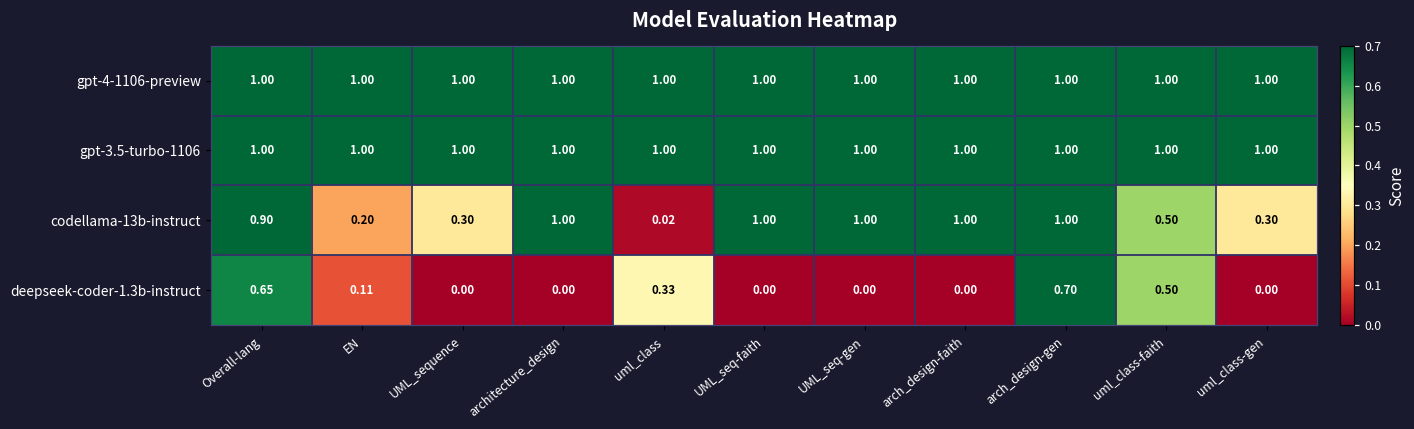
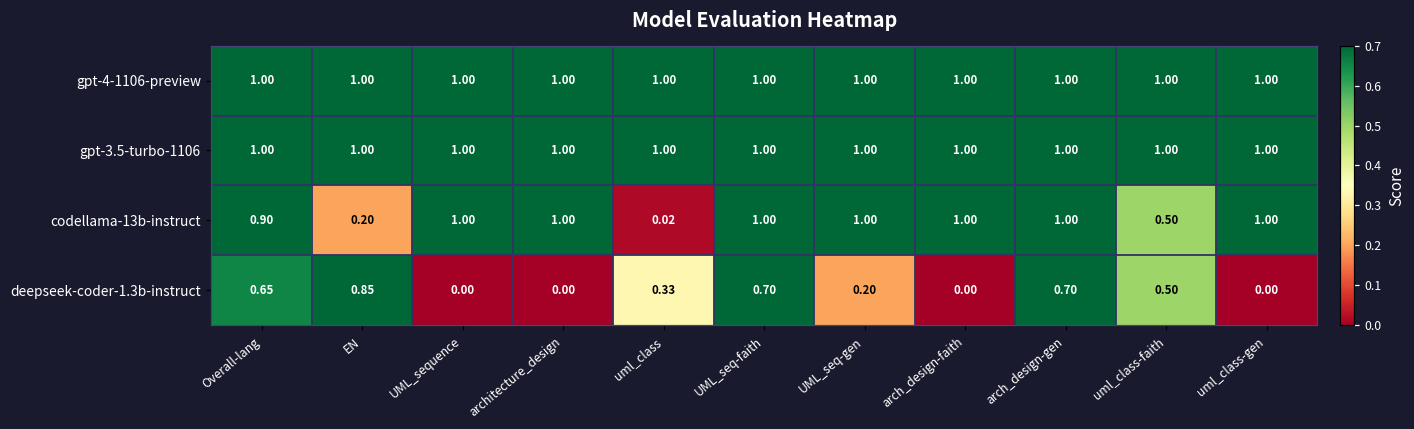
codellama-13b-instruct, UML_sequence: 0.30 -> 1.00
codellama-13b-instruct, uml_class-gen: 0.30 -> 1.00
deepseek-coder-1.3b-instruct, EN: 0.11 -> 0.85
deepseek-coder-1.3b-instruct, UML_seq-faith: 0.00 -> 0.70
deepseek-coder-1.3b-instruct, UML_seq-gen: 0.00 -> 0.20
